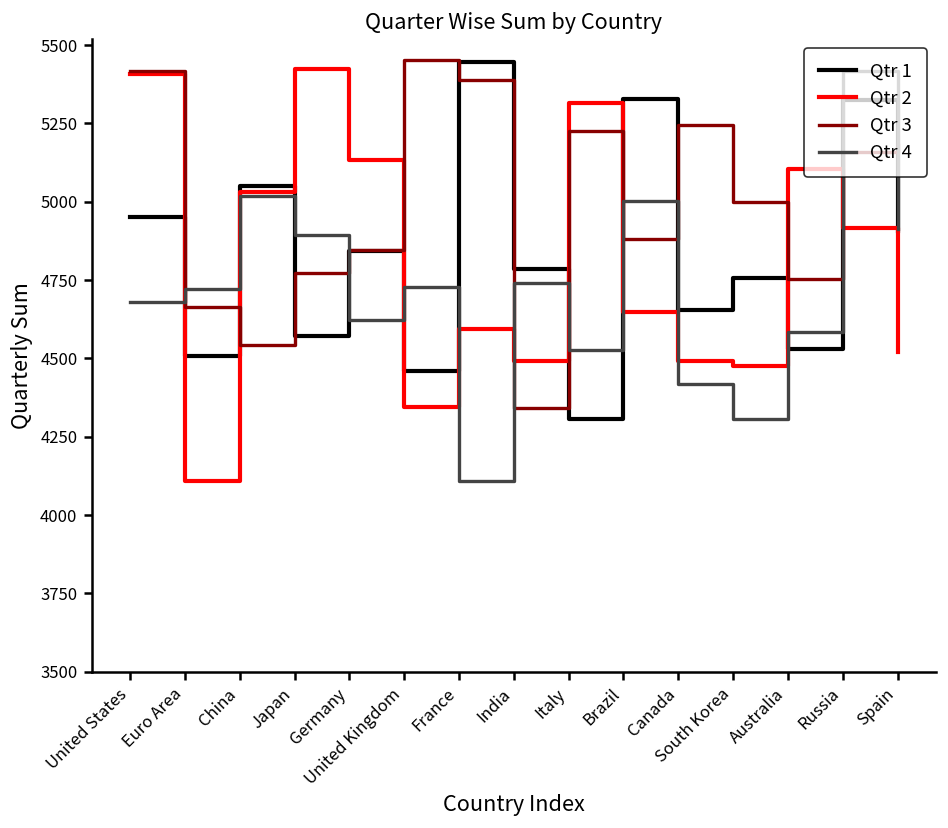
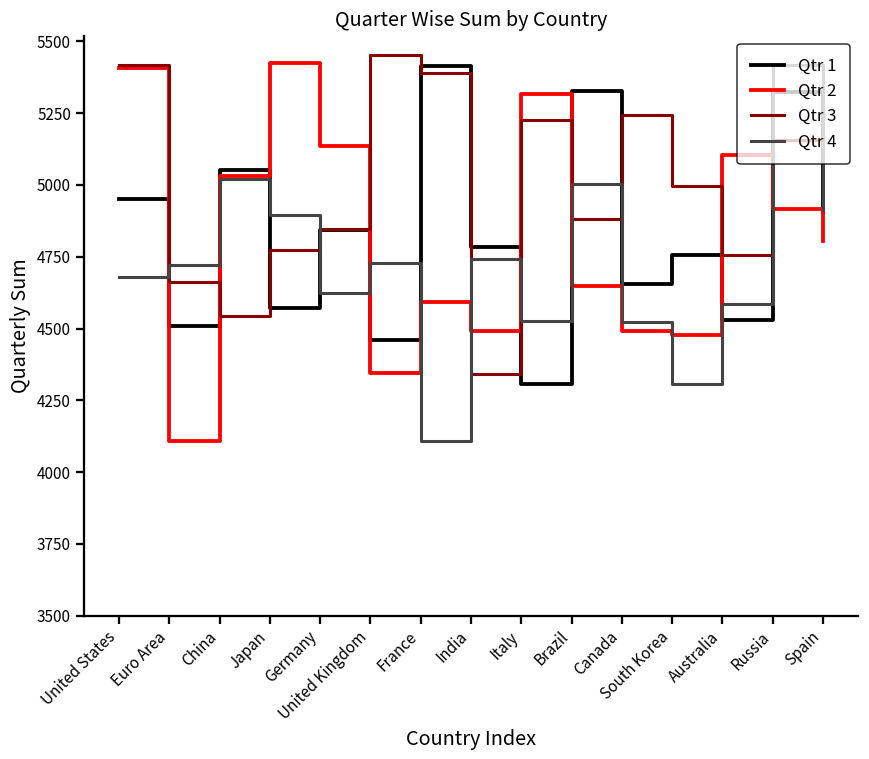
Qtr 1, France: 5450 -> 5410
Qtr 4, Canada: 4420 -> 4520
Qtr 2, Spain: 4520 -> 4810
